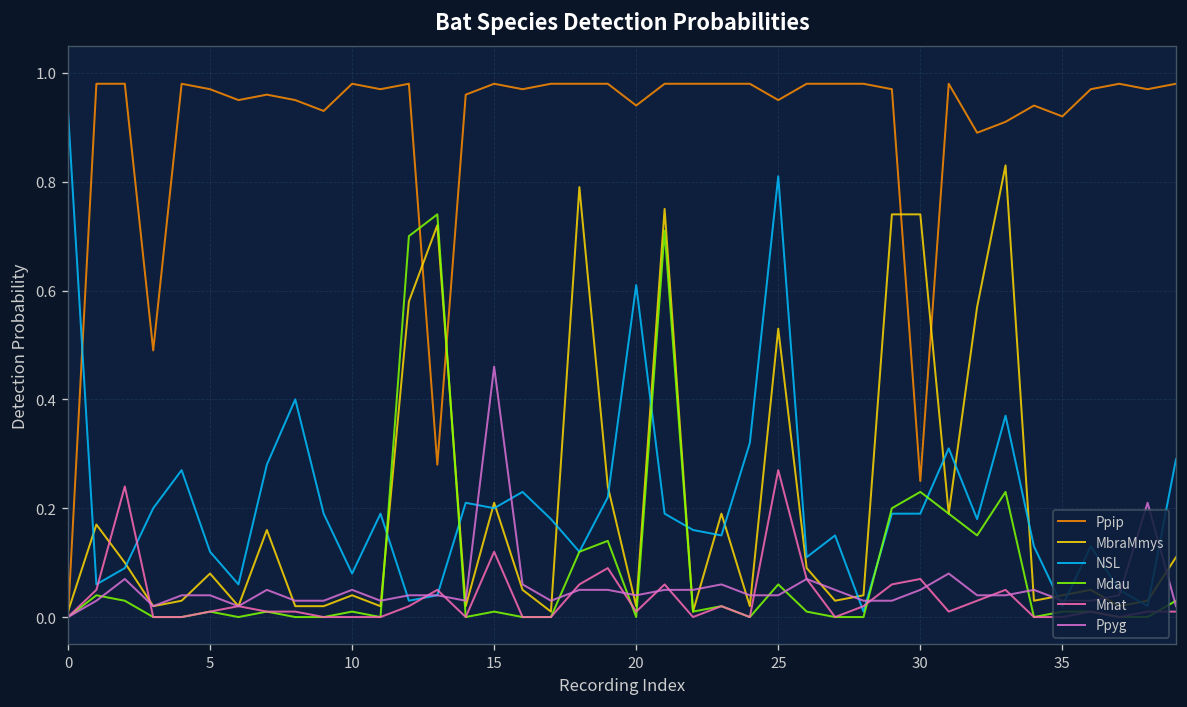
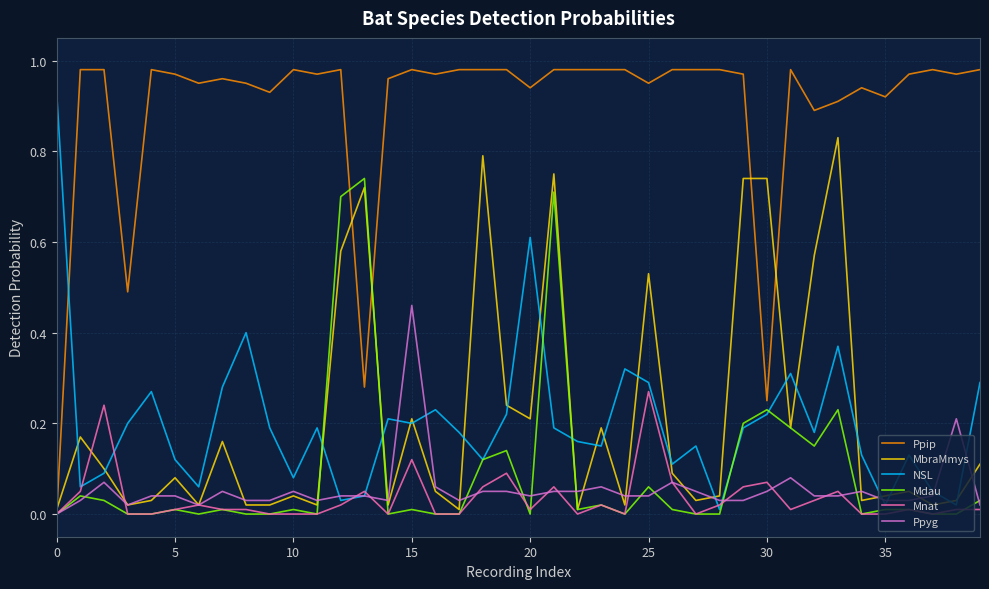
MbraMmys, 20: 0.02 -> 0.21
NSL, 25: 0.81 -> 0.29
NSL, 30: 0.19 -> 0.22
